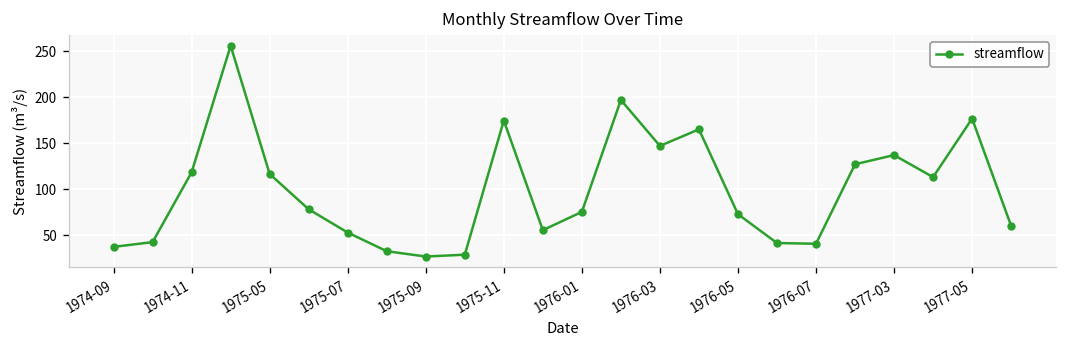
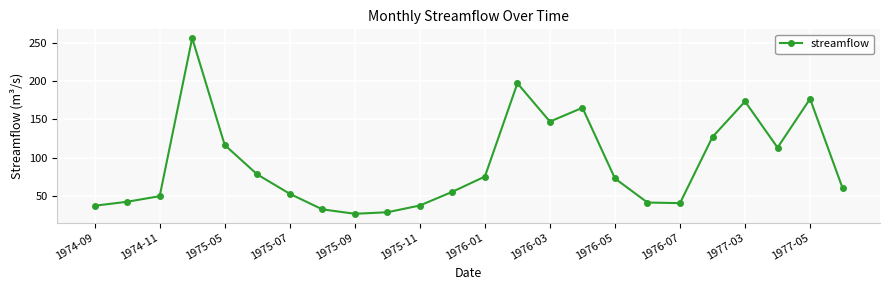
1974-11: 120 -> 50
1975-11: 170 -> 40
1977-03: 140 -> 170
